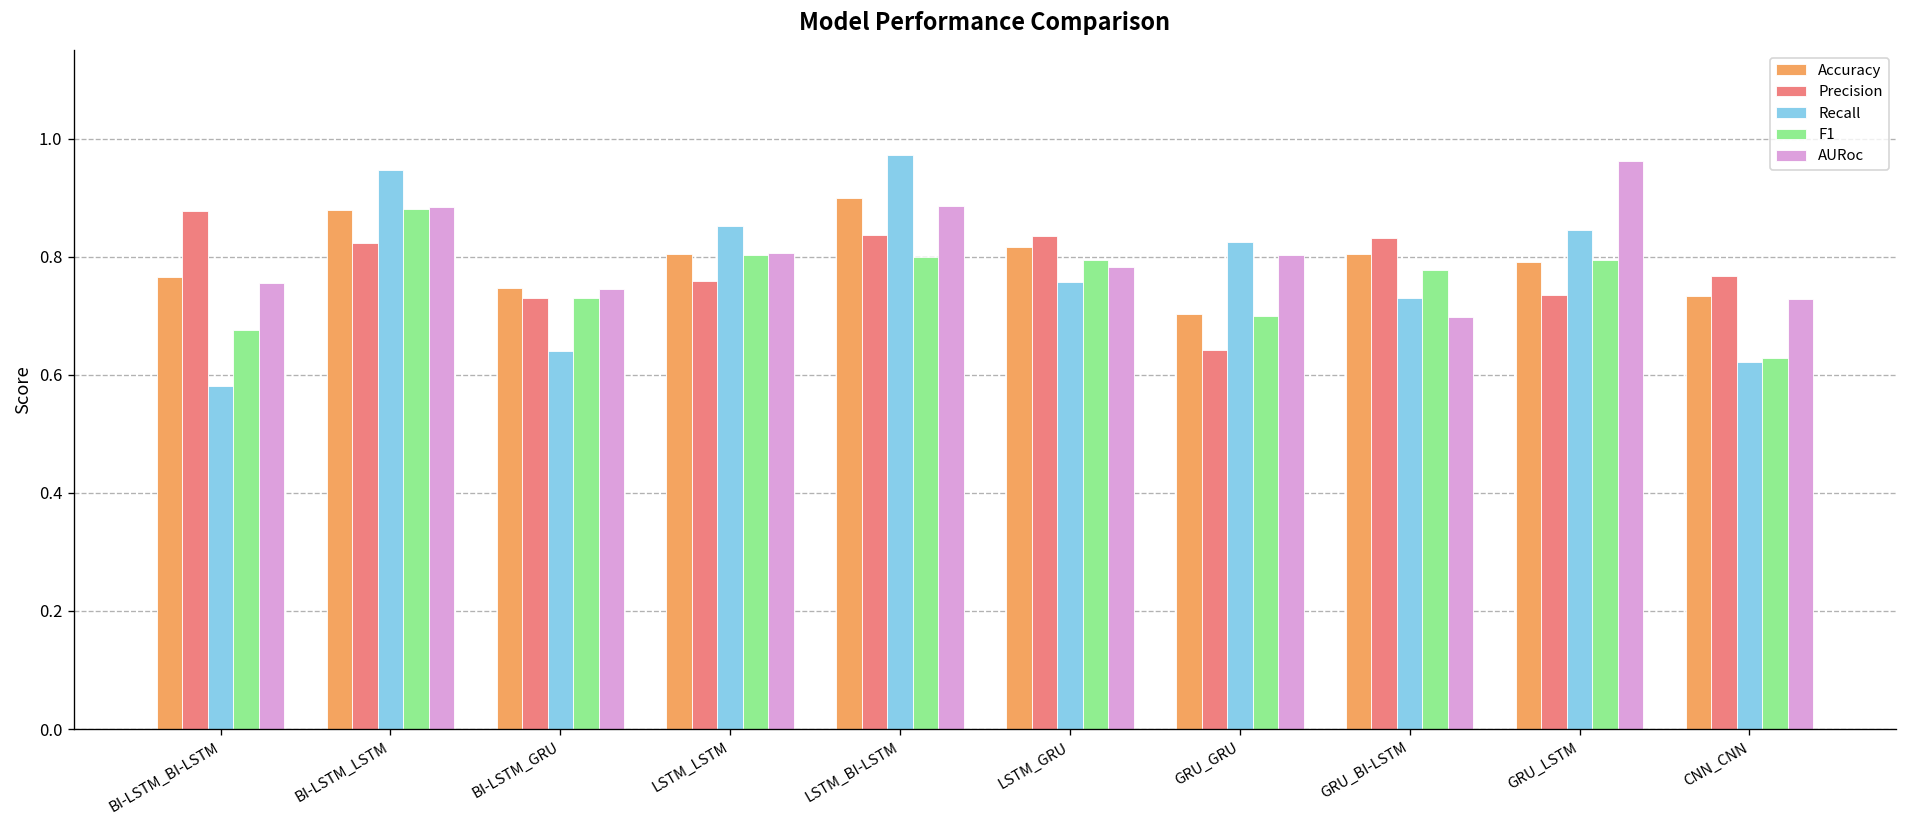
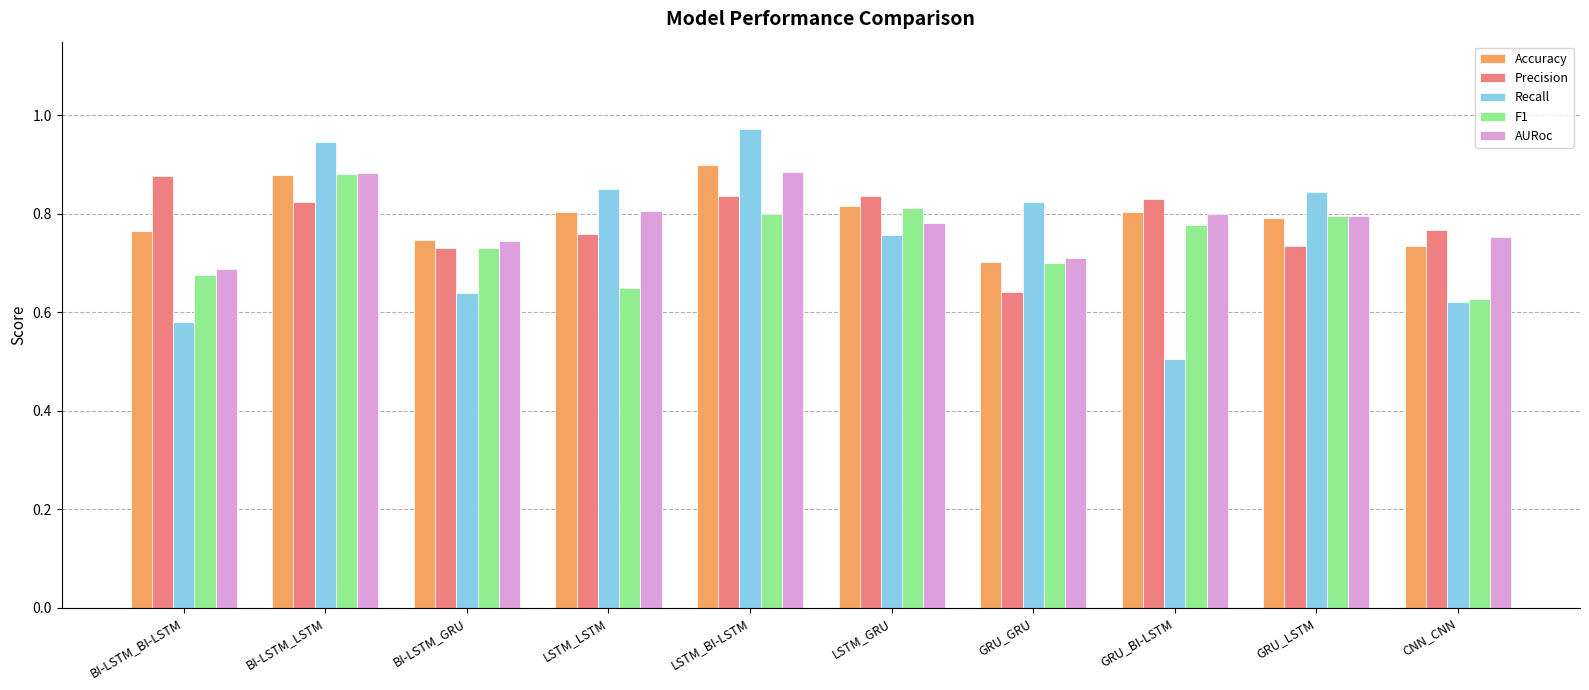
AURoc, BI-LSTM_BI-LSTM: 0.75 -> 0.69
F1, LSTM_LSTM: 0.80 -> 0.65
F1, LSTM_GRU: 0.79 -> 0.81
AURoc, GRU_GRU: 0.80 -> 0.71
Recall, GRU_BI-LSTM: 0.73 -> 0.51
AURoc, GRU_BI-LSTM: 0.70 -> 0.80
AURoc, GRU_LSTM: 0.96 -> 0.80
AURoc, CNN_CNN: 0.73 -> 0.75
